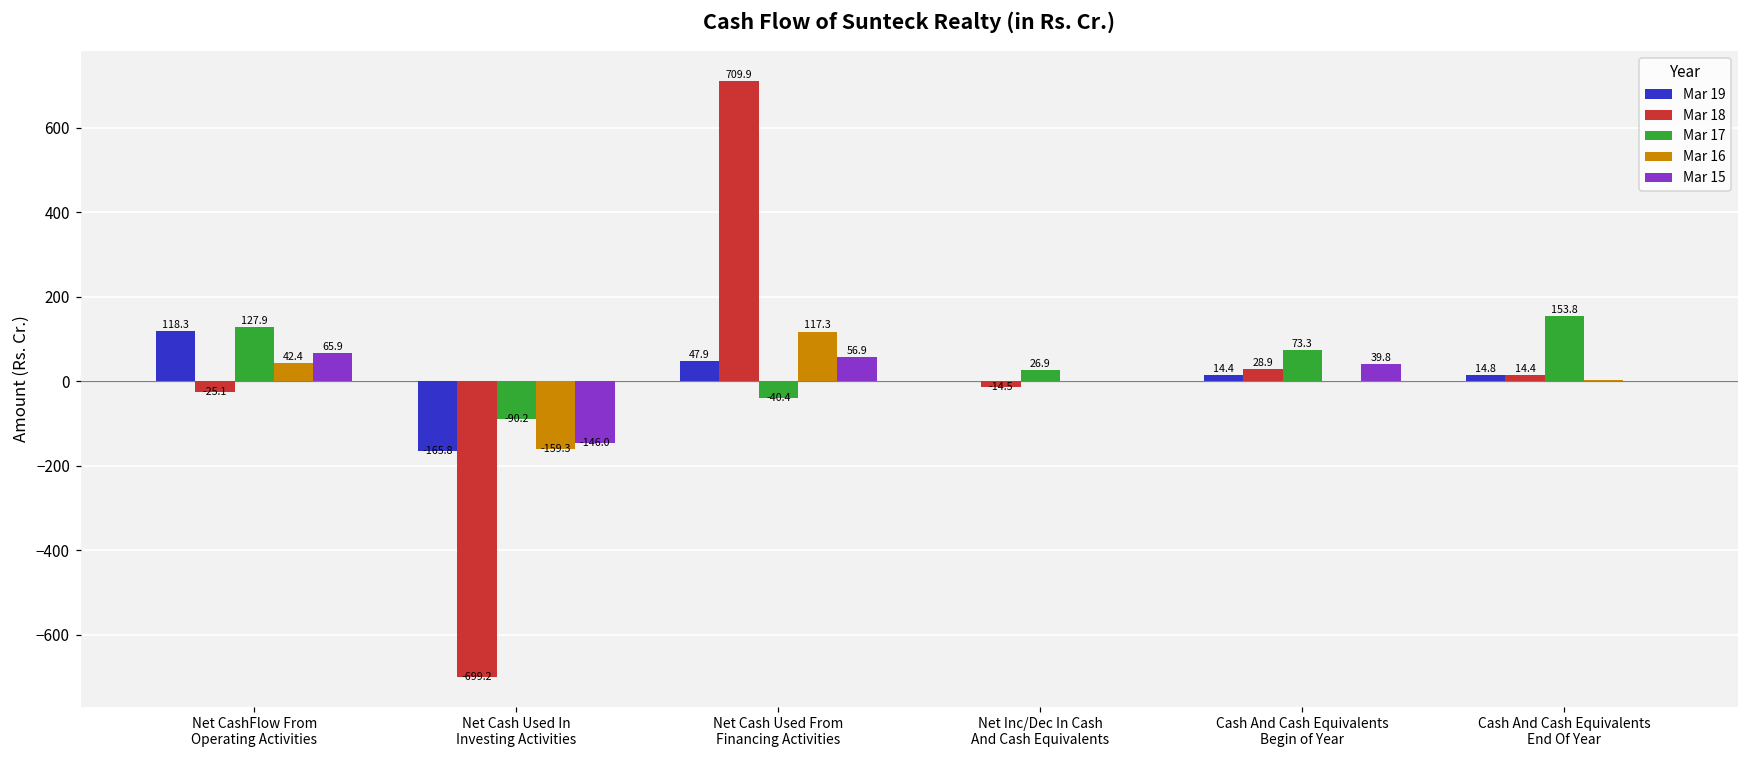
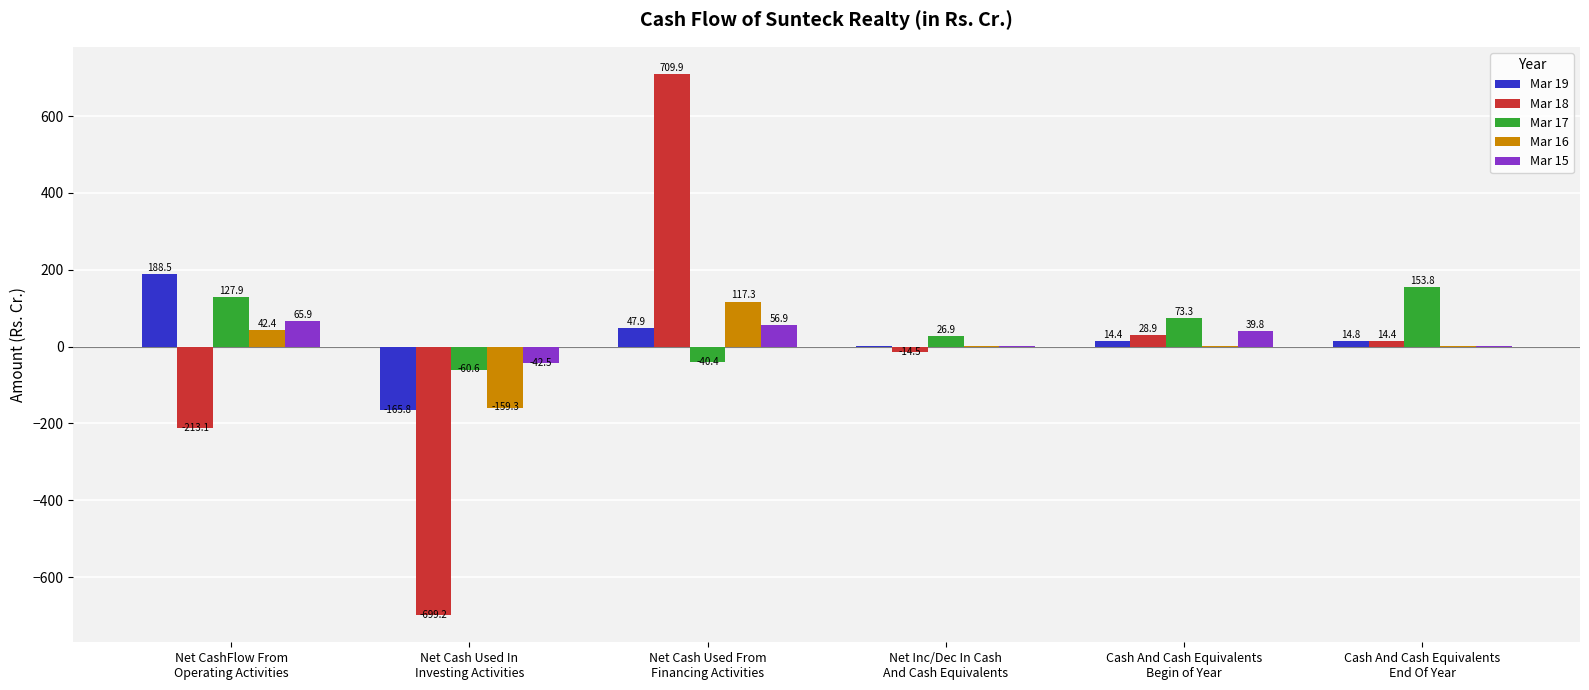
Mar 19, Net CashFlow From Operating Activities: 118.3 -> 188.5
Mar 18, Net CashFlow From Operating Activities: -25.1 -> -213.1
Mar 17, Net Cash Used In Investing Activities: -90.2 -> -60.6
Mar 15, Net Cash Used In Investing Activities: -146.0 -> -42.5
